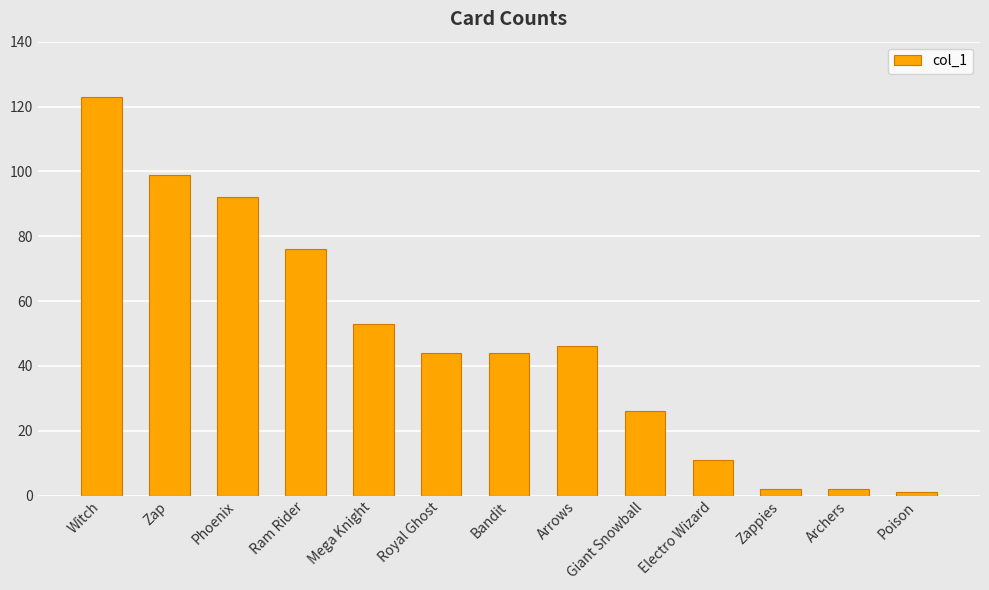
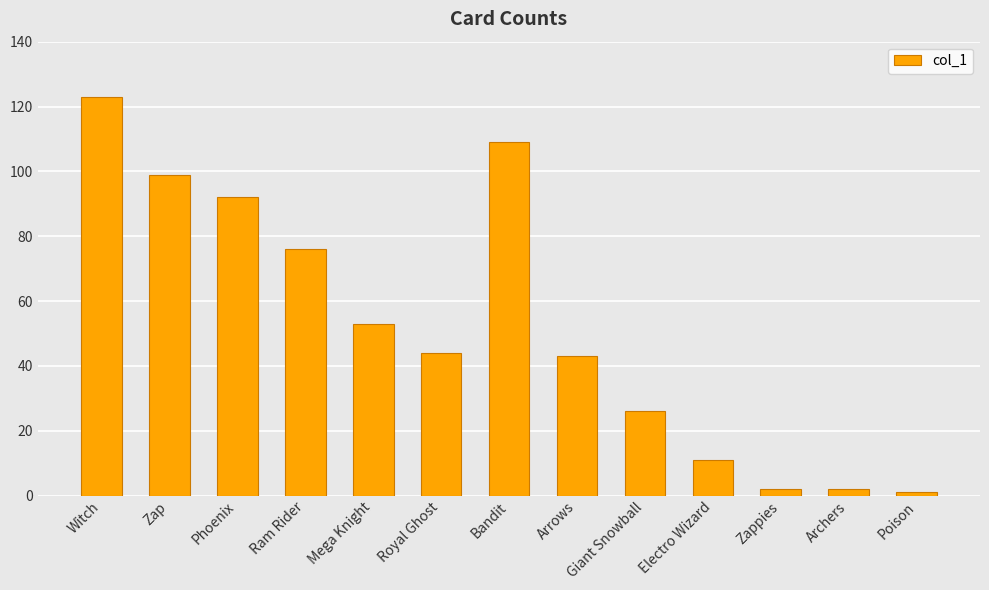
Bandit: 44 -> 109
Arrows: 46 -> 43
